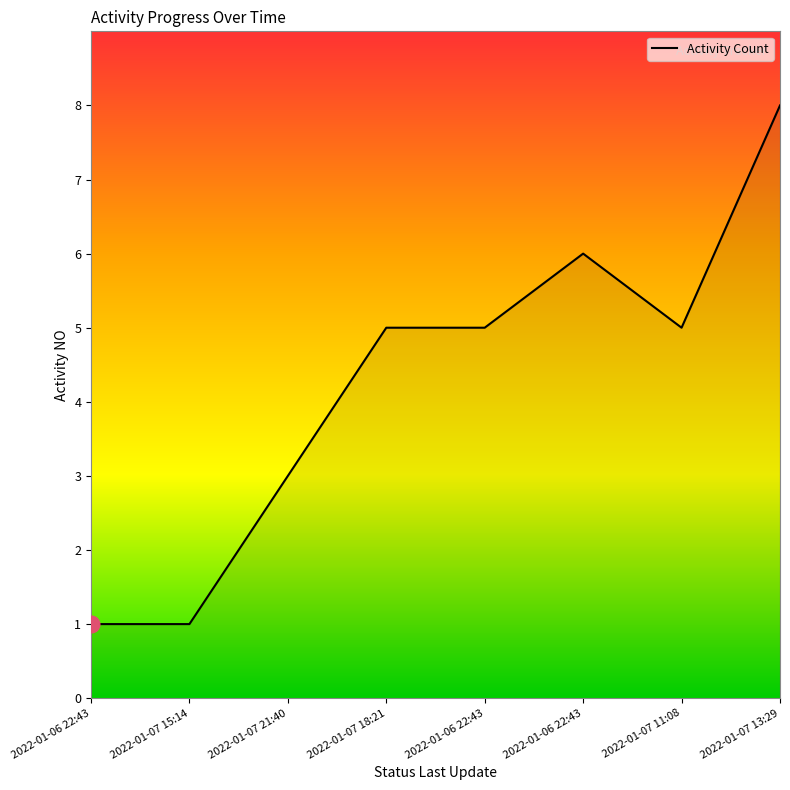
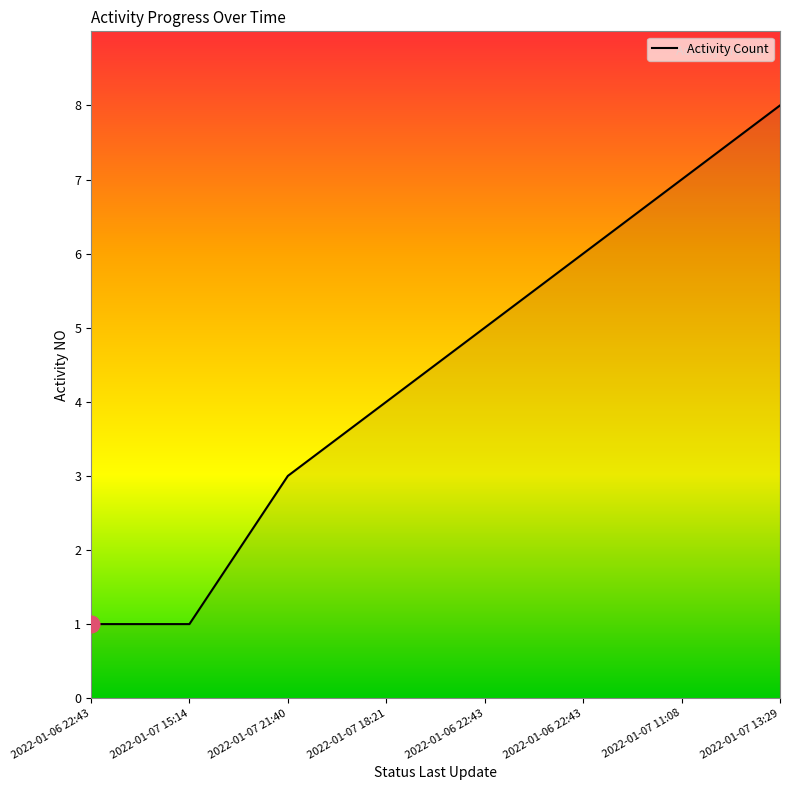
Activity Count, 2022-01-07 18:21: 5 -> 4
Activity Count, 2022-01-07 11:08: 5 -> 7
